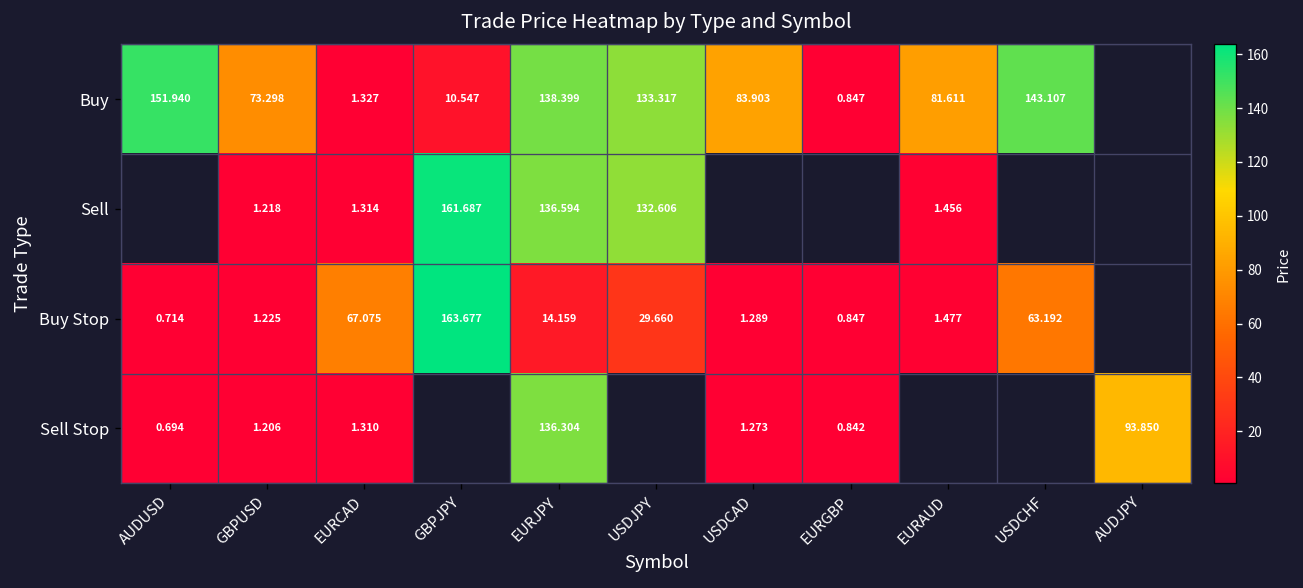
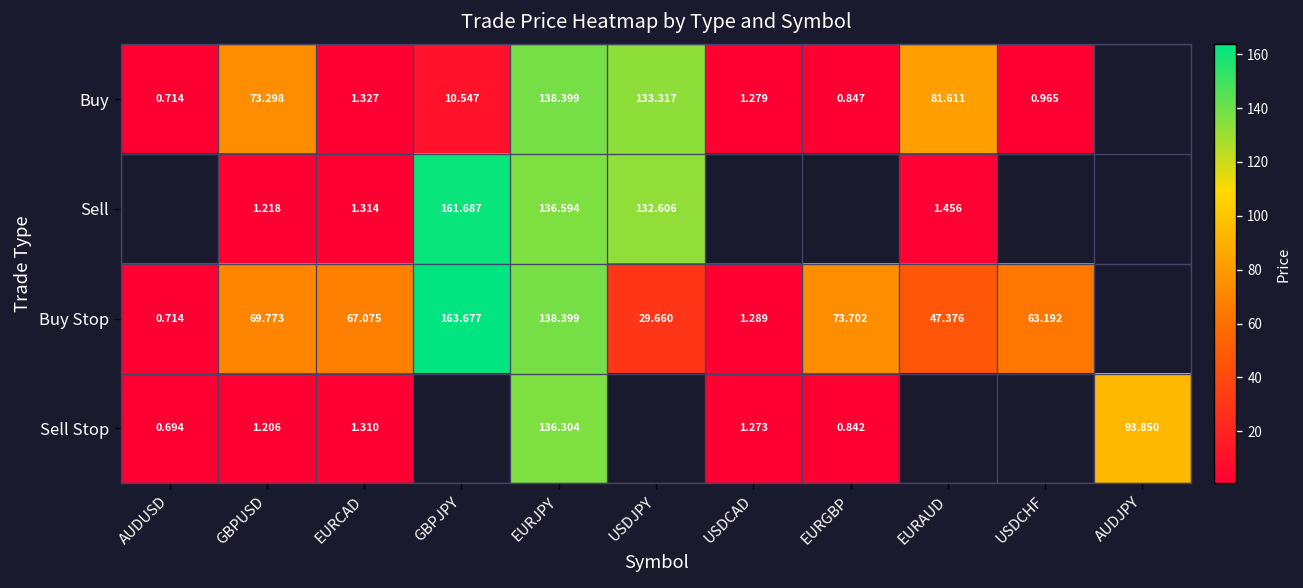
Buy, AUDUSD: 151.940 -> 0.714
Buy, USDCAD: 83.903 -> 1.279
Buy, USDCHF: 143.107 -> 0.965
Buy Stop, GBPUSD: 1.225 -> 69.773
Buy Stop, EURJPY: 14.159 -> 138.399
Buy Stop, EURGBP: 0.847 -> 73.702
Buy Stop, EURAUD: 1.477 -> 47.376
